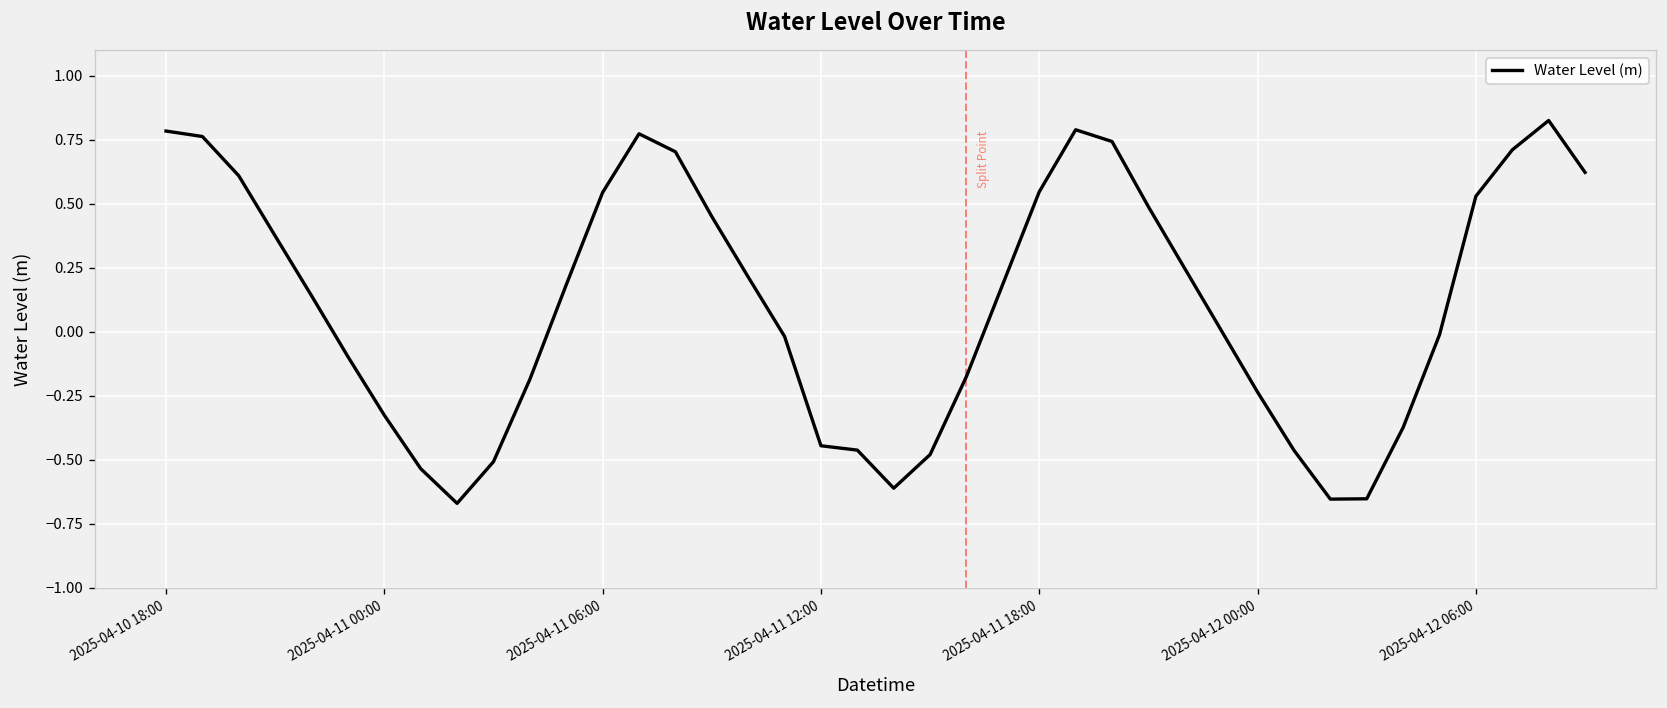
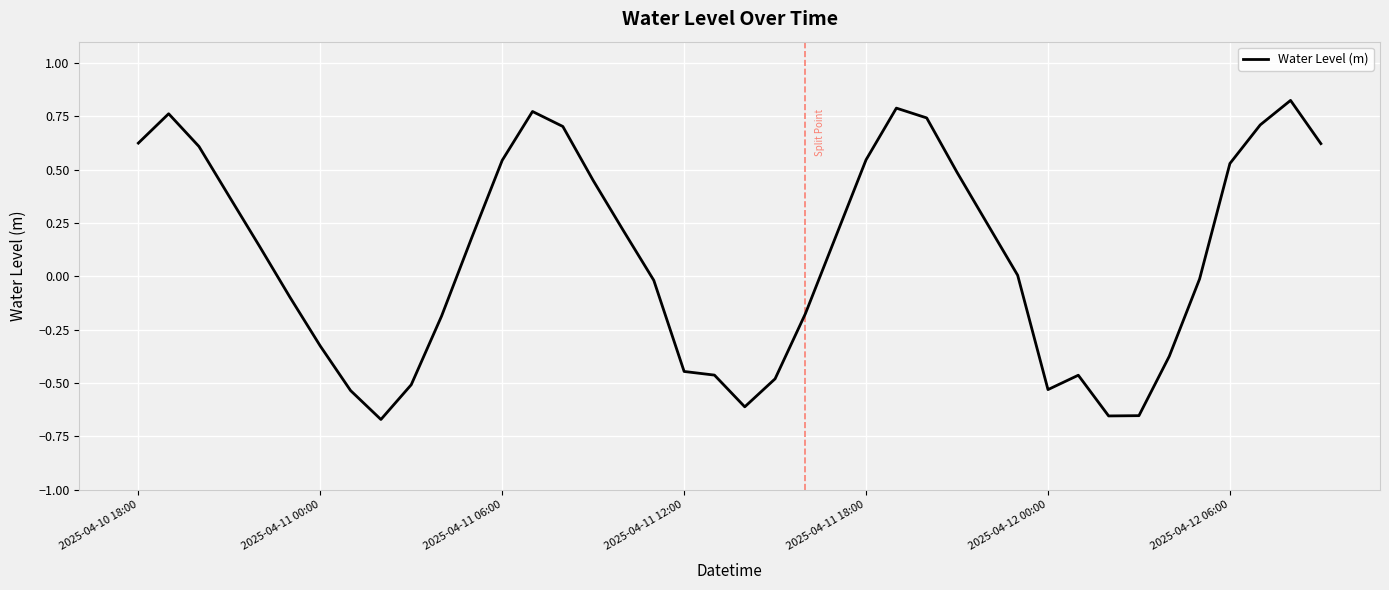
2025-04-10 18:00: 0.78 -> 0.62
2025-04-12 00:00: -0.24 -> -0.53
